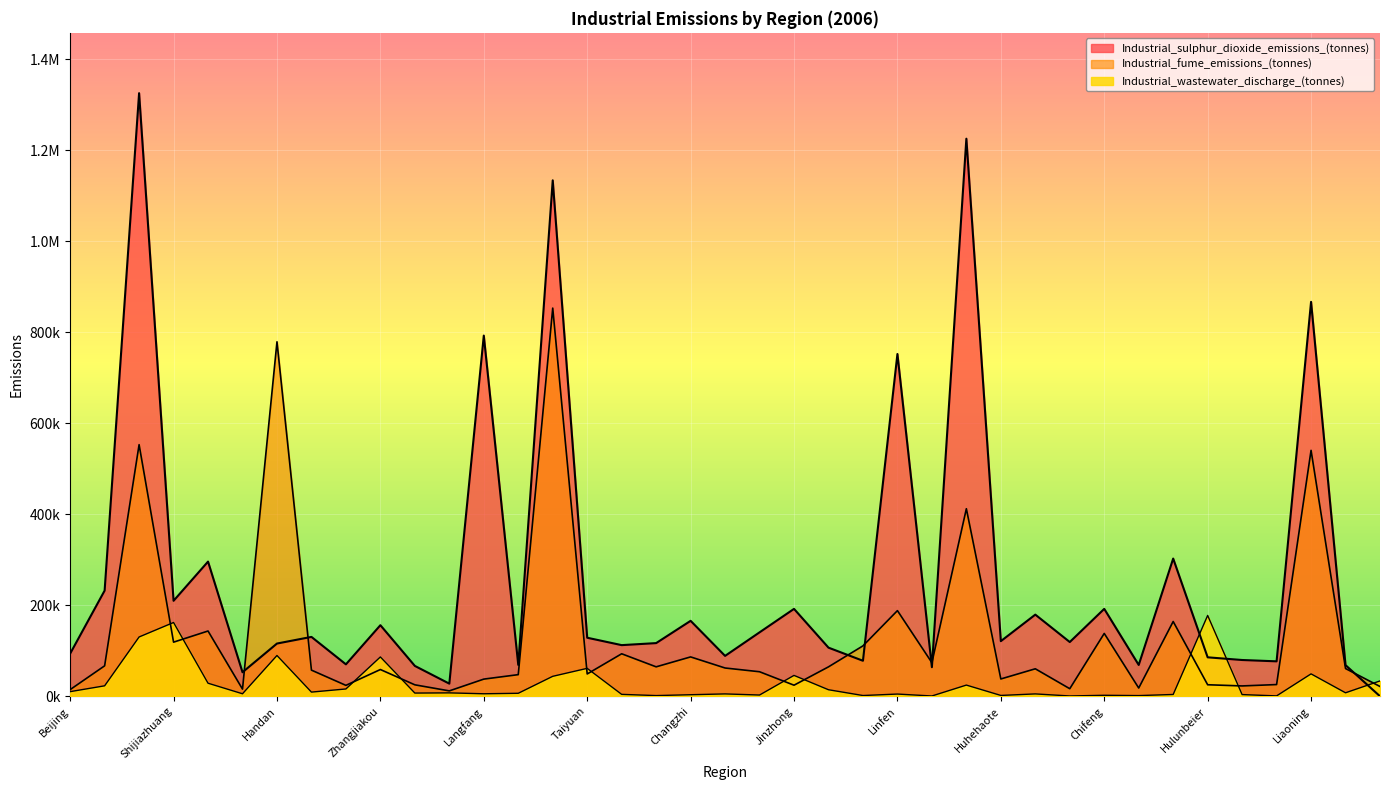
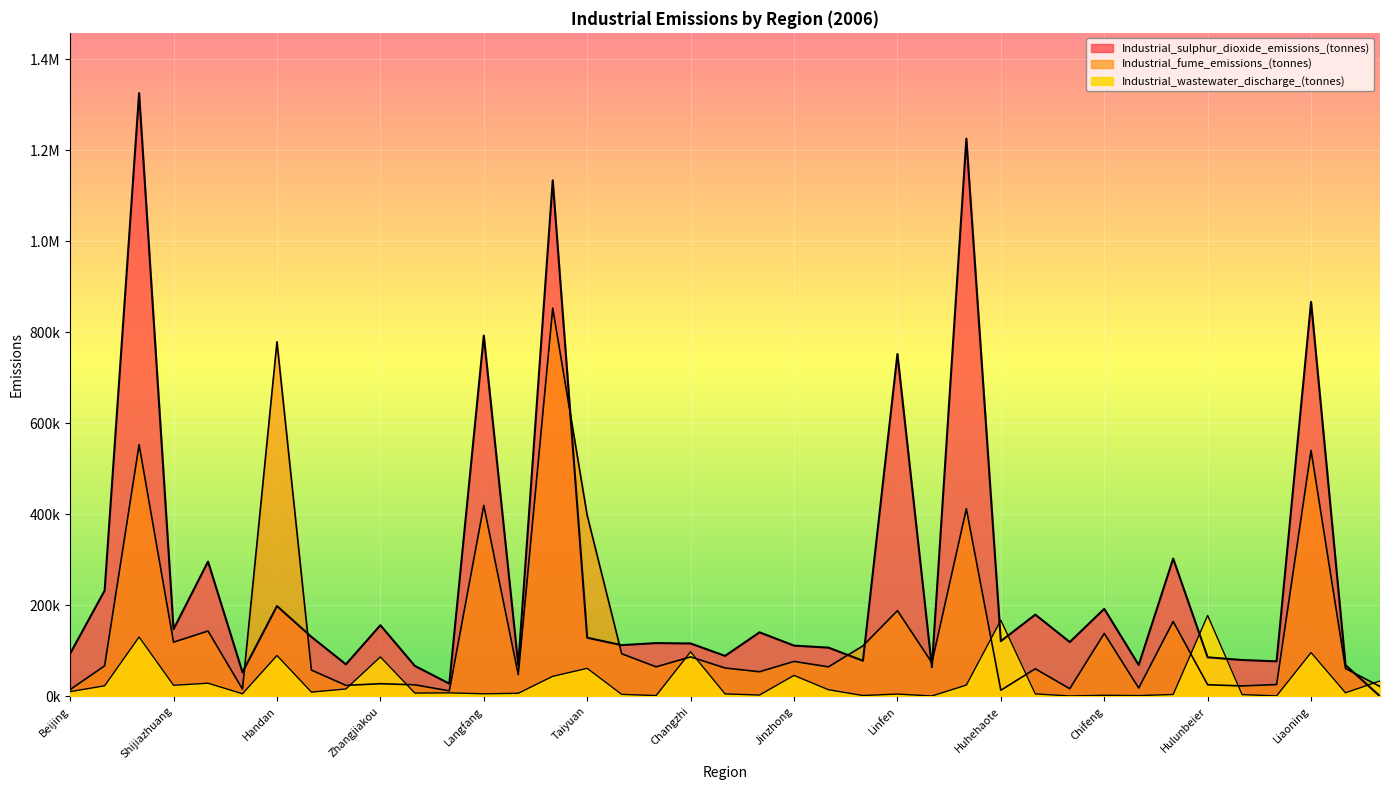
Industrial_sulphur_dioxide_emissions_(tonnes), Shijiazhuang: 210000 -> 150000
Industrial_wastewater_discharge_(tonnes), Shijiazhuang: 160000 -> 20000
Industrial_sulphur_dioxide_emissions_(tonnes), Handan: 120000 -> 200000
Industrial_fume_emissions_(tonnes), Zhangjiakou: 60000 -> 30000
Industrial_fume_emissions_(tonnes), Langfang: 40000 -> 420000
Industrial_fume_emissions_(tonnes), Taiyuan: 50000 -> 400000
Industrial_sulphur_dioxide_emissions_(tonnes), Changzhi: 170000 -> 120000
Industrial_wastewater_discharge_(tonnes), Changzhi: 0 -> 100000
Industrial_sulphur_dioxide_emissions_(tonnes), Jinzhong: 190000 -> 110000
Industrial_fume_emissions_(tonnes), Jinzhong: 20000 -> 80000
Industrial_fume_emissions_(tonnes), Huhehaote: 40000 -> 10000
Industrial_wastewater_discharge_(tonnes), Huhehaote: 0 -> 170000
Industrial_wastewater_discharge_(tonnes), Liaoning: 50000 -> 100000
